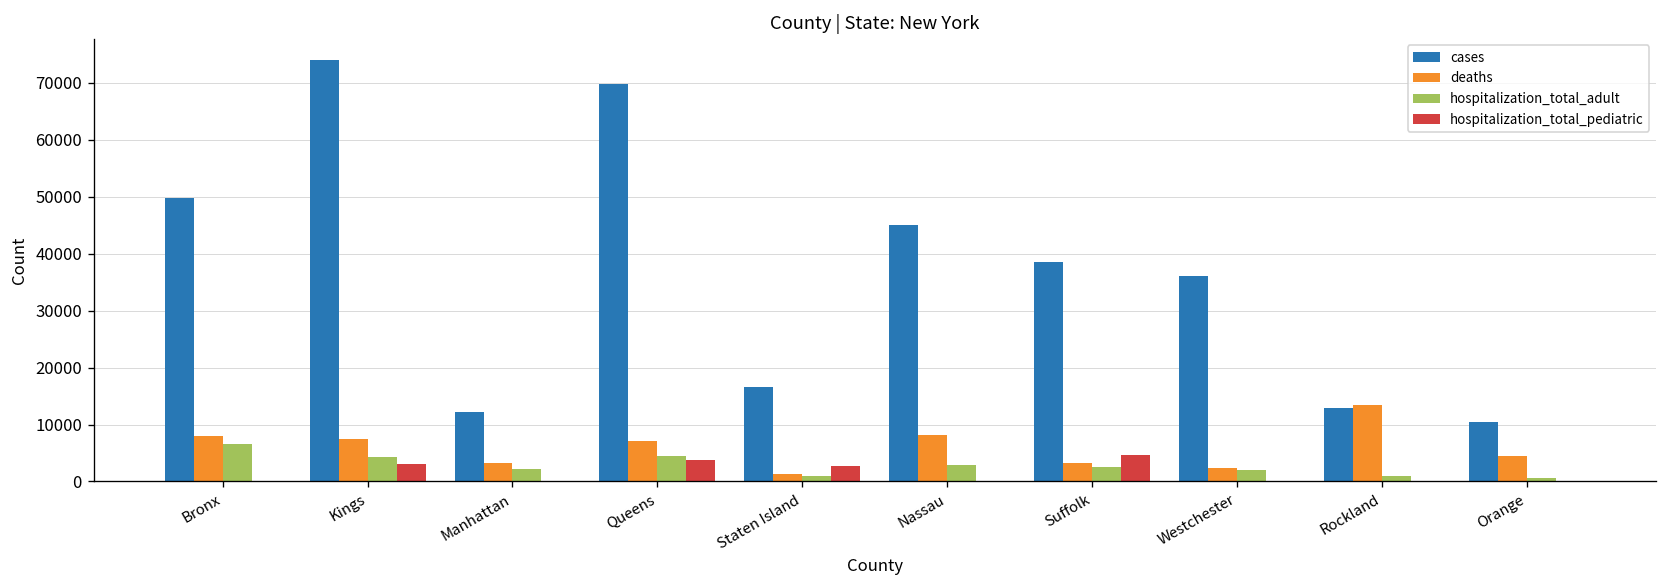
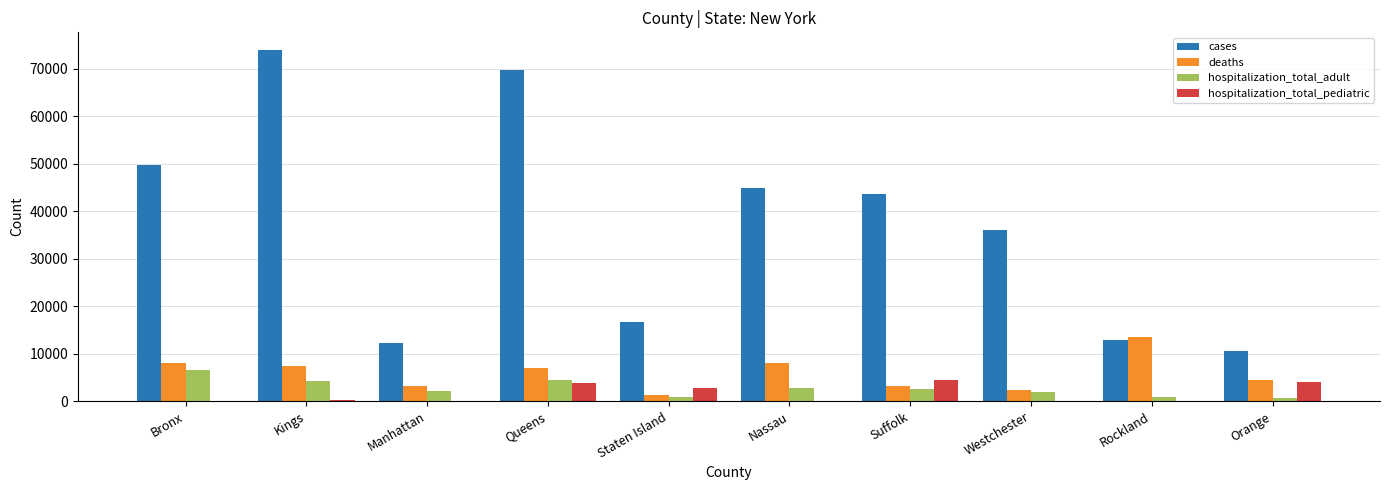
hospitalization_total_pediatric, Kings: 3000 -> 0
cases, Suffolk: 39000 -> 44000
hospitalization_total_pediatric, Orange: 0 -> 4000
